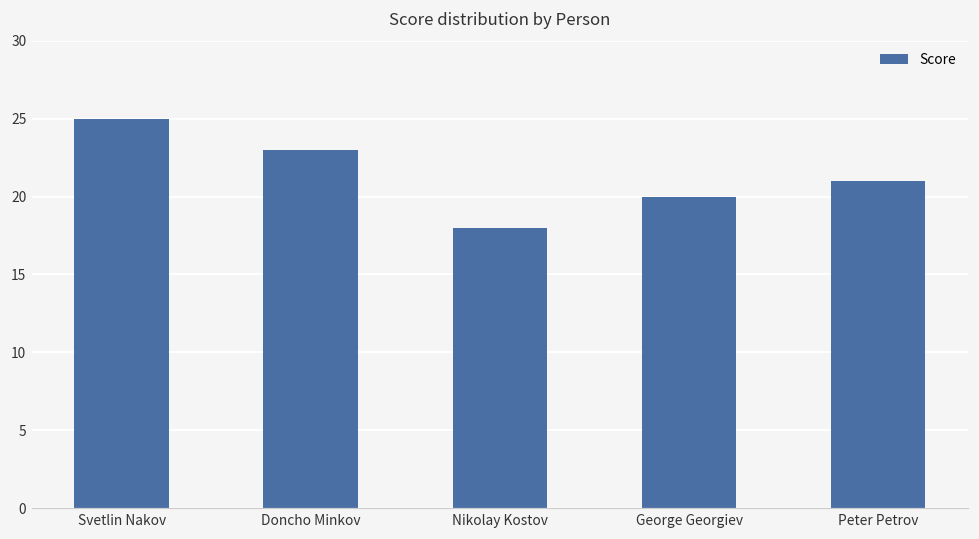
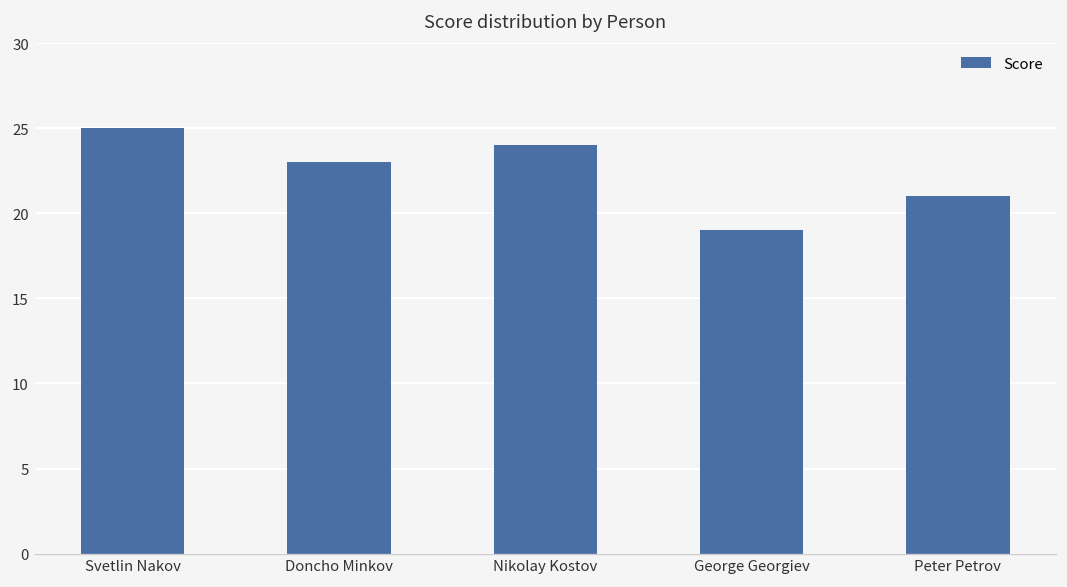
Nikolay Kostov: 18 -> 24
George Georgiev: 20 -> 19
